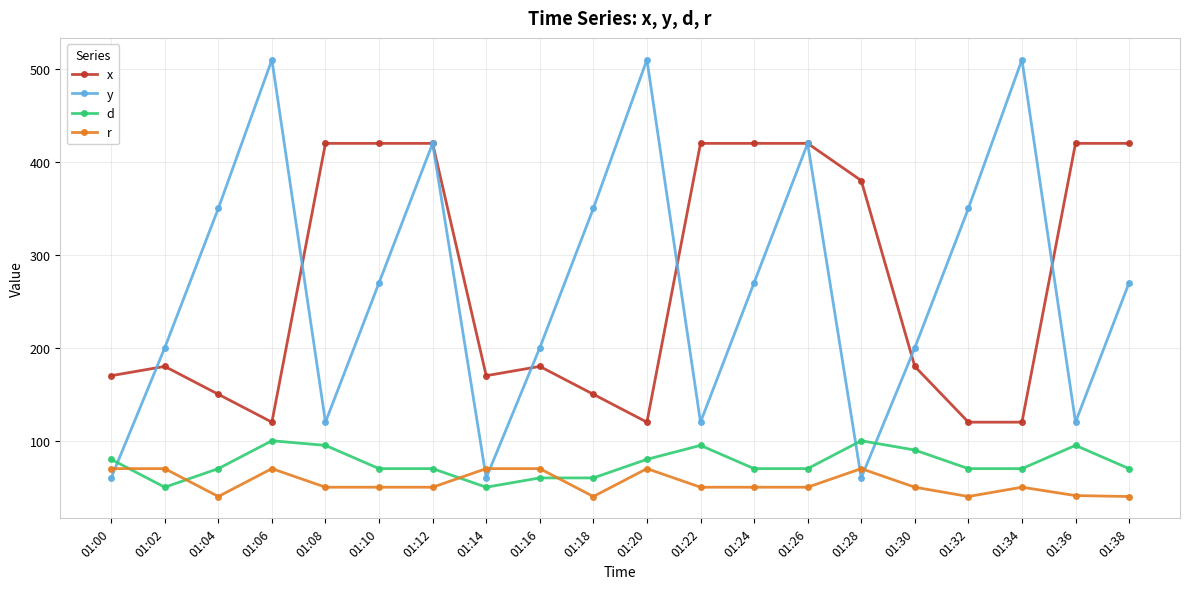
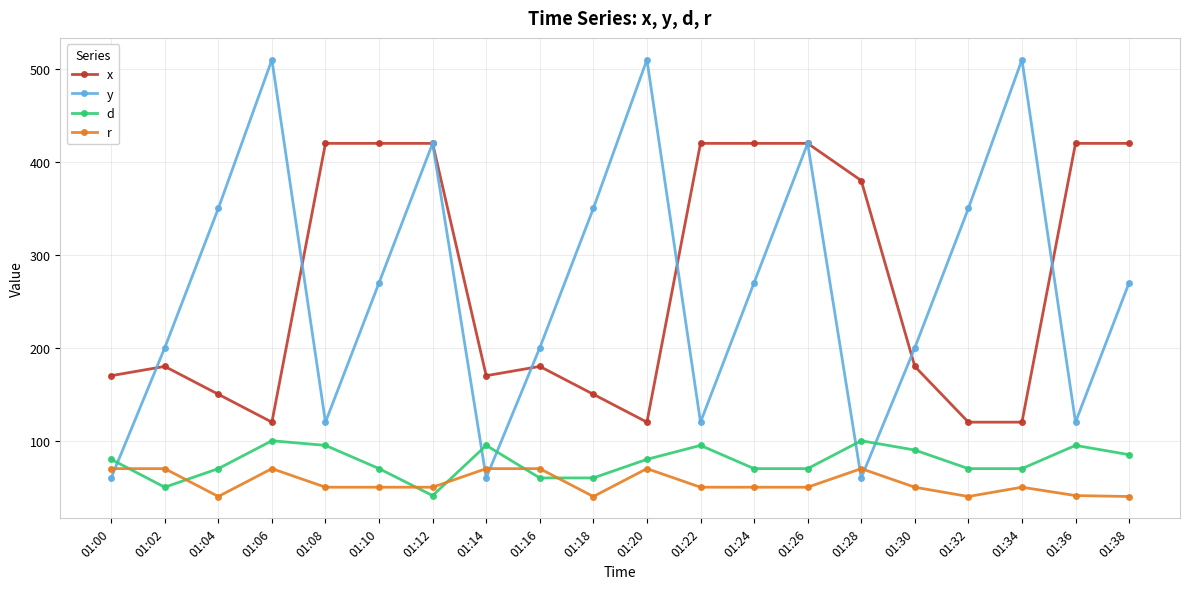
d, 01:12: 70 -> 40
d, 01:14: 50 -> 100
d, 01:38: 70 -> 90
